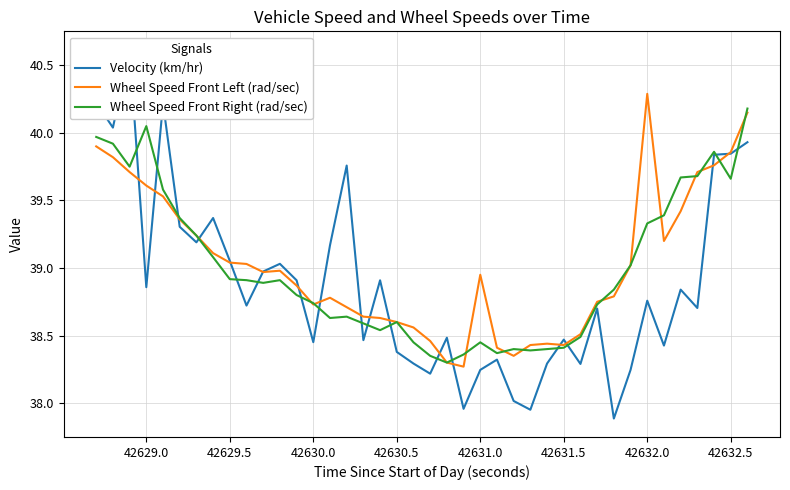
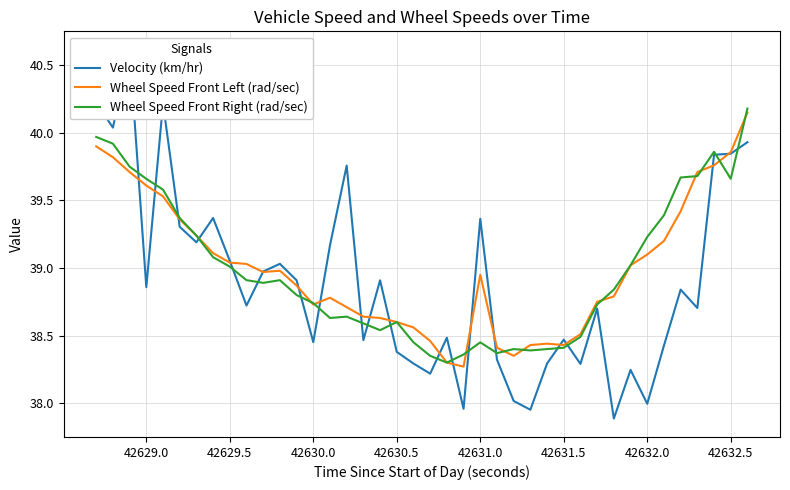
Wheel Speed Front Right (rad/sec), 42629.0: 40.05 -> 39.66
Wheel Speed Front Right (rad/sec), 42629.5: 38.92 -> 39.01
Velocity (km/hr), 42631.0: 38.25 -> 39.36
Velocity (km/hr), 42632.0: 38.76 -> 38.00
Wheel Speed Front Left (rad/sec), 42632.0: 40.29 -> 39.10
Wheel Speed Front Right (rad/sec), 42632.0: 39.33 -> 39.23
